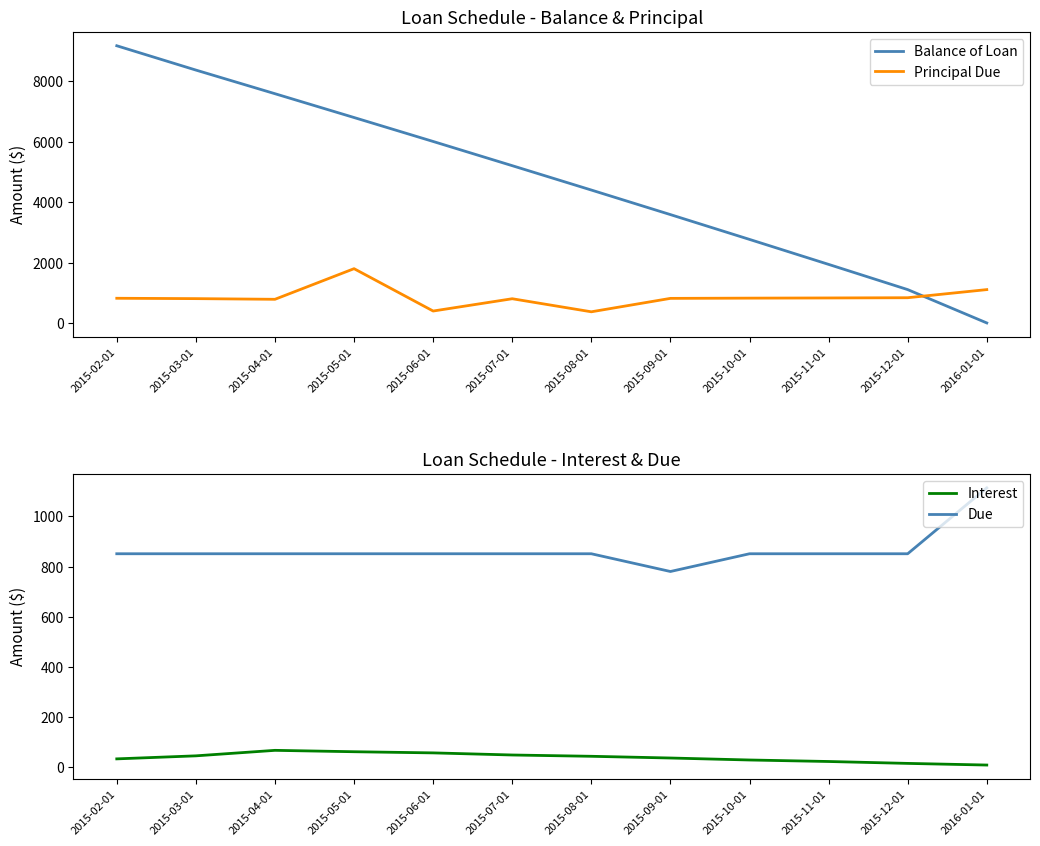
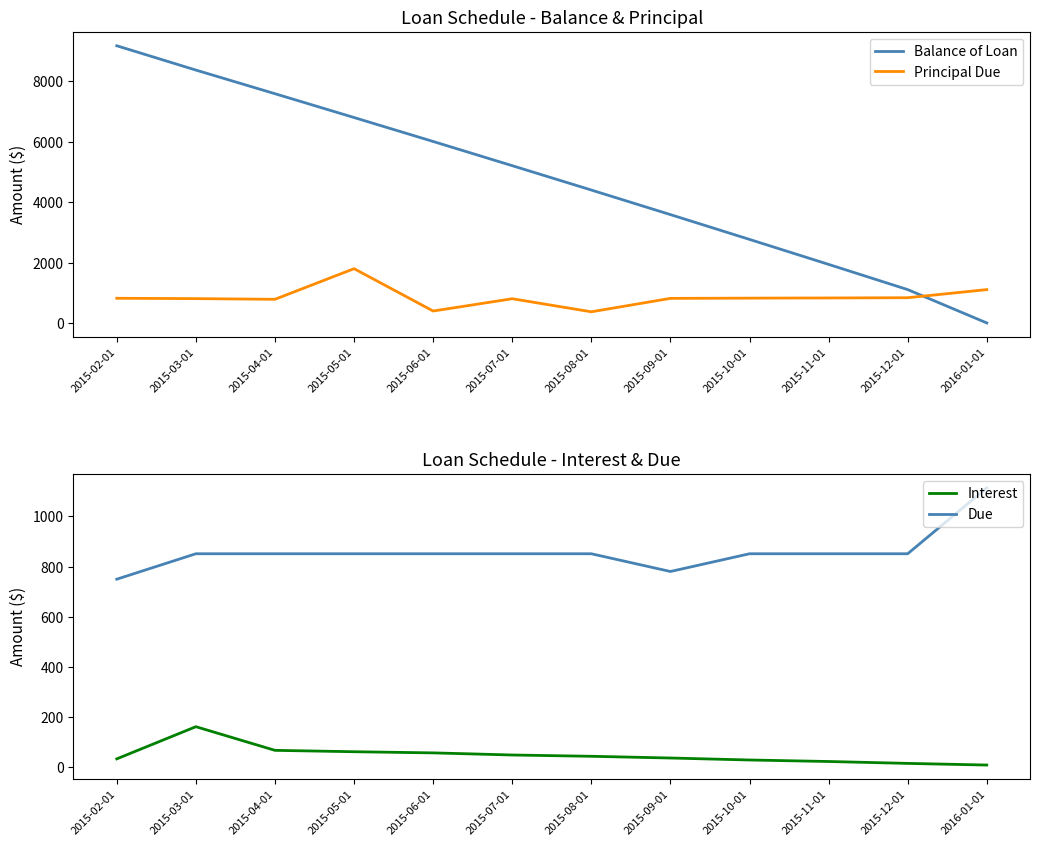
Loan Schedule - Interest & Due, Due, 2015-02-01: 850 -> 750
Loan Schedule - Interest & Due, Interest, 2015-03-01: 50 -> 160
